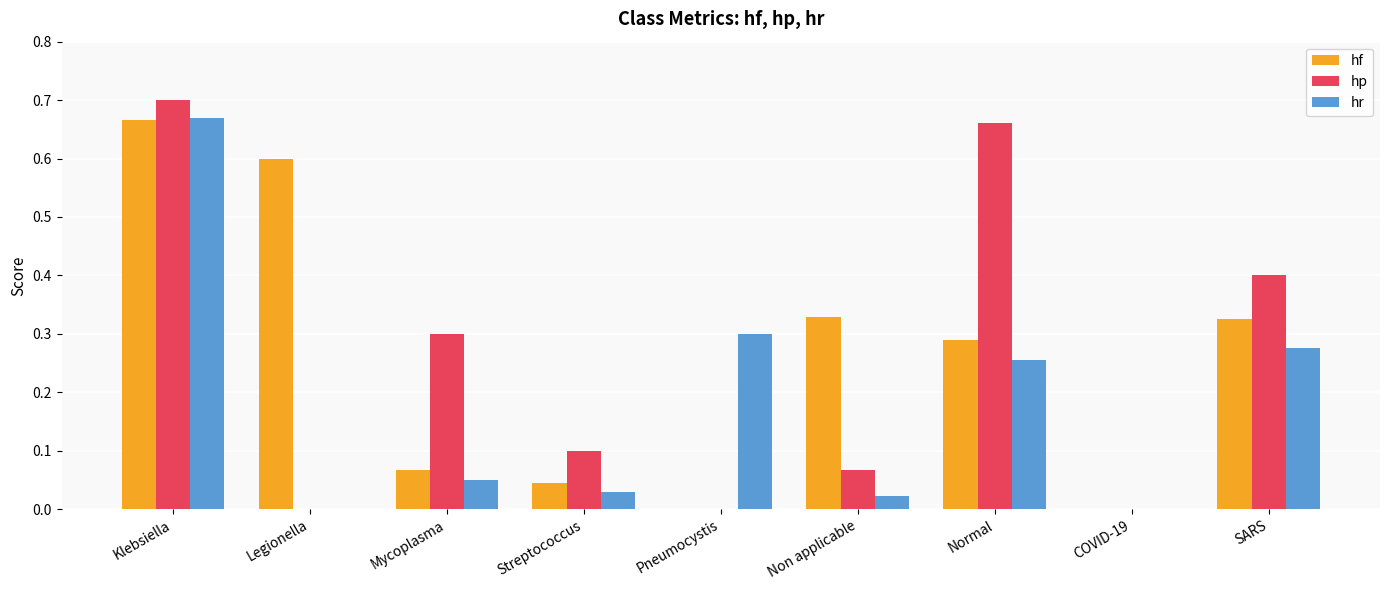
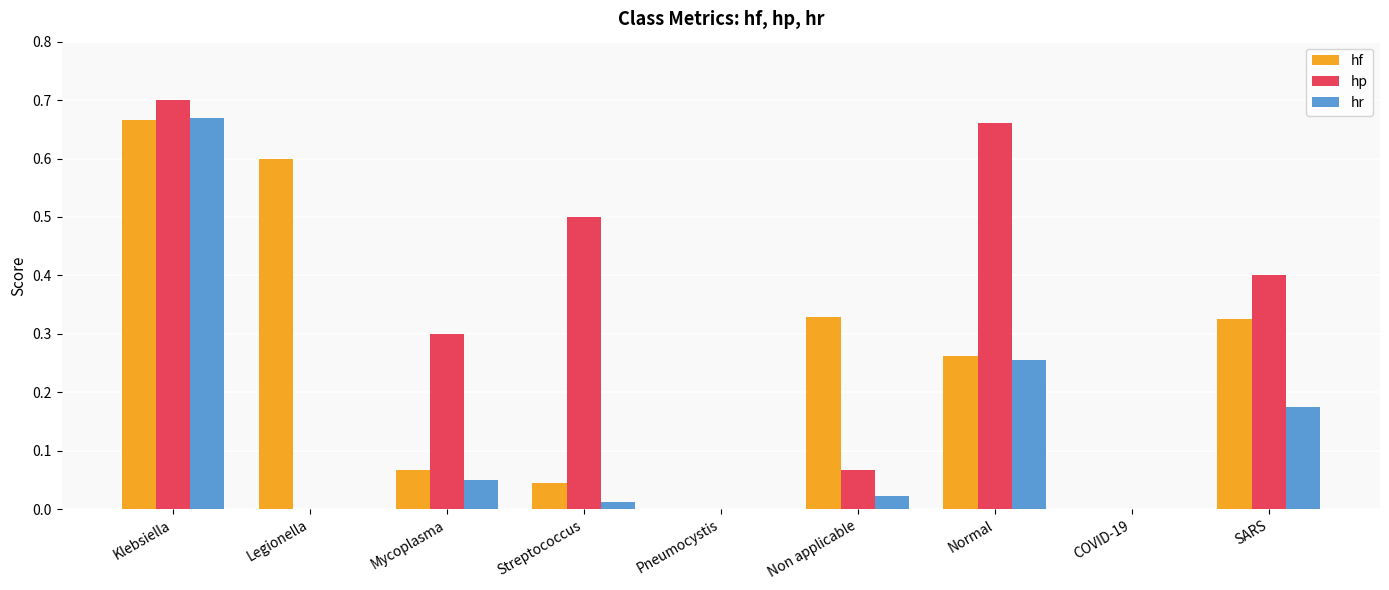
hp, Streptococcus: 0.1 -> 0.5
hr, Streptococcus: 0.03 -> 0.01
hr, Pneumocystis: 0.3 -> 0.0
hf, Normal: 0.29 -> 0.26
hr, SARS: 0.27 -> 0.18
